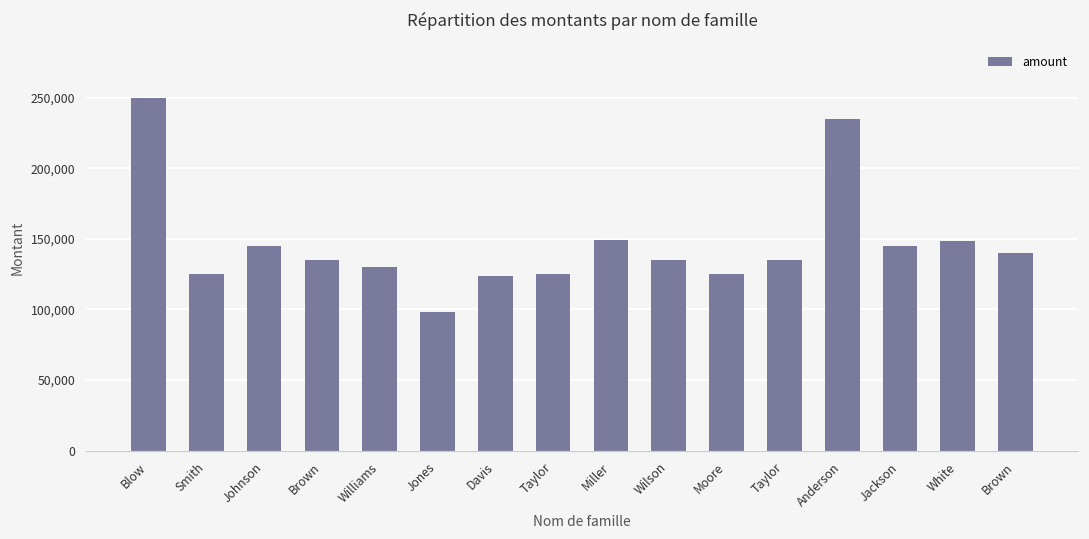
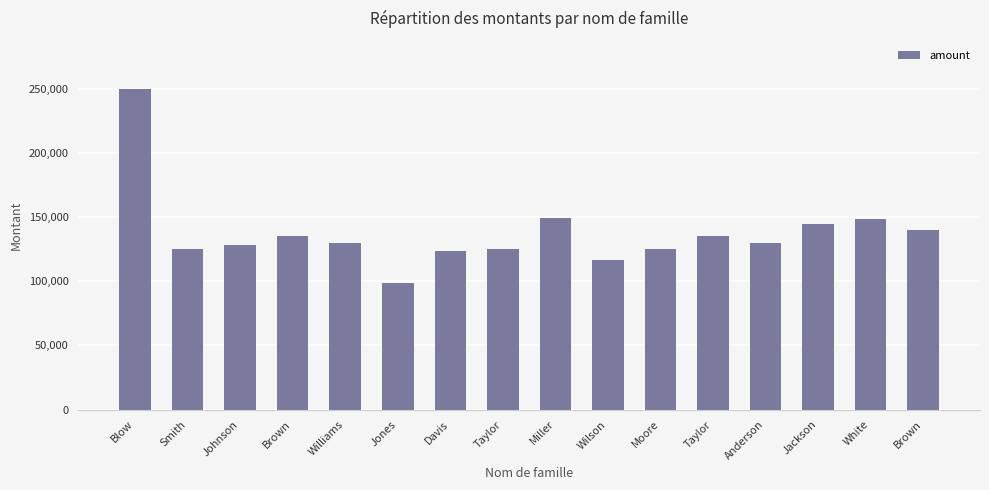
Johnson: 145,000 -> 129,000
Wilson: 135,000 -> 117,000
Anderson: 235,000 -> 130,000
